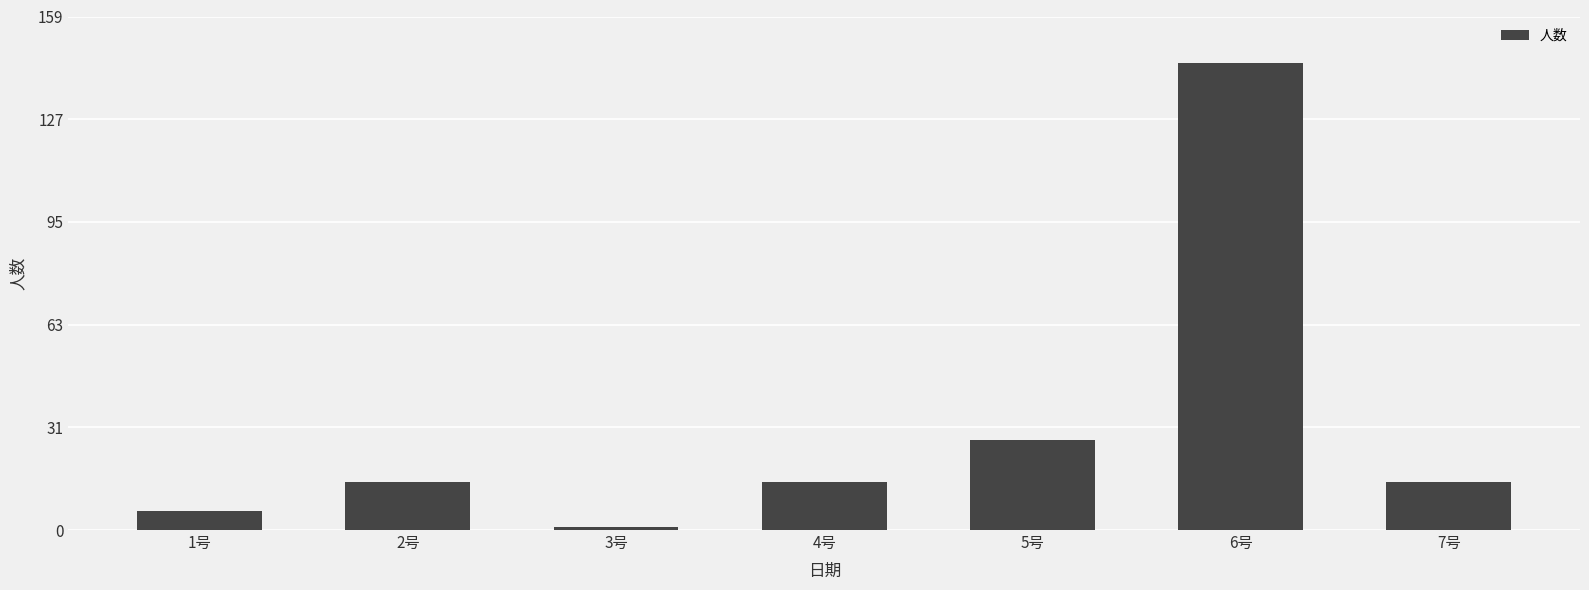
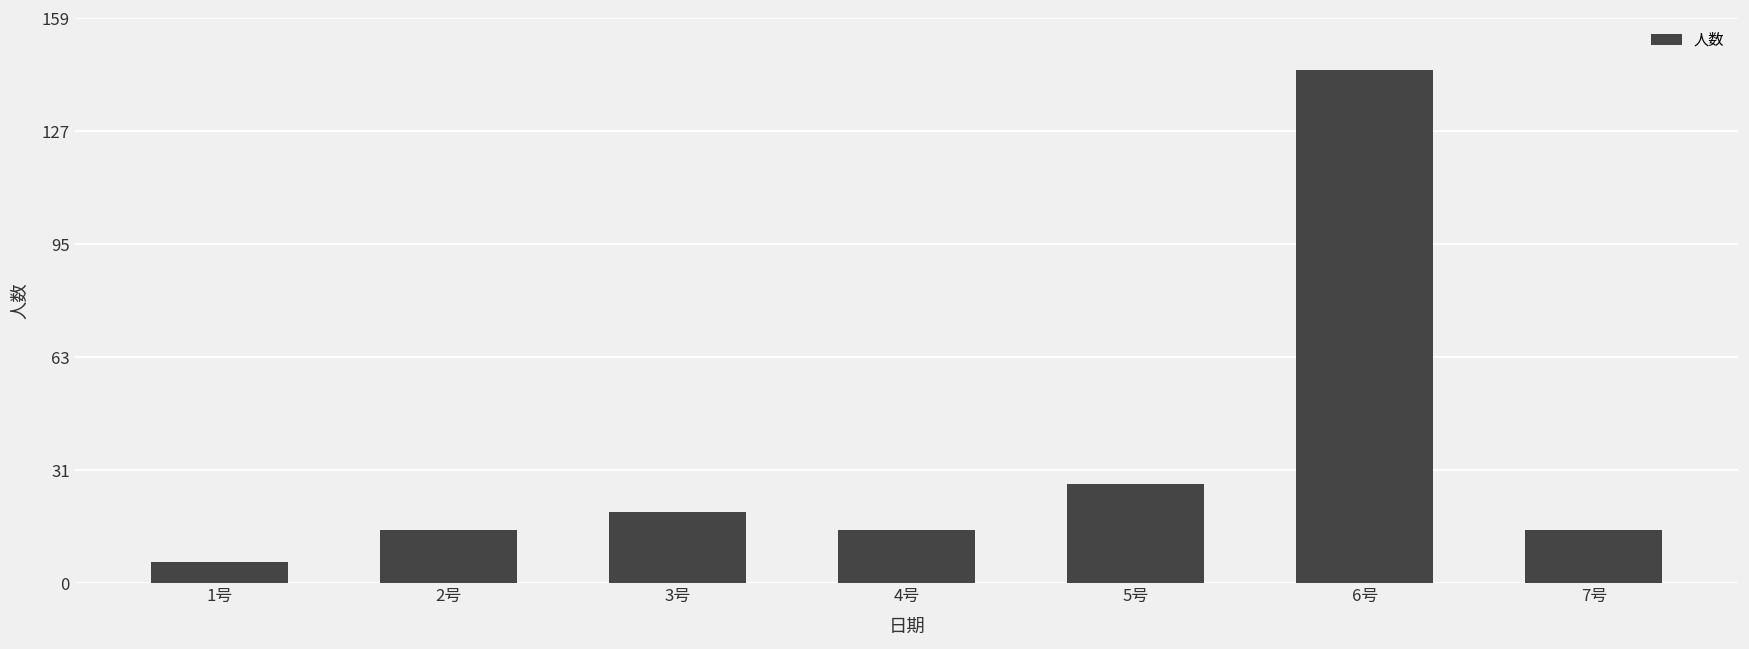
3号: 1 -> 20
